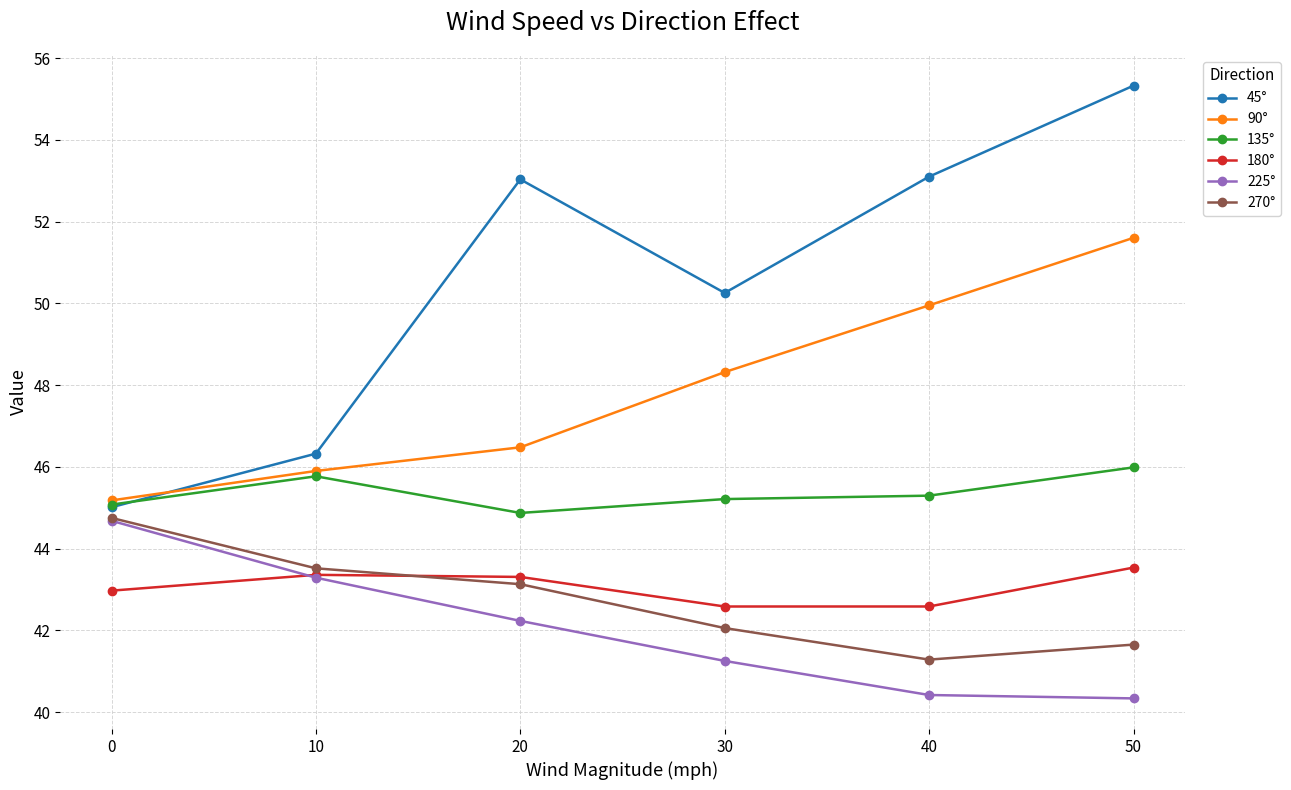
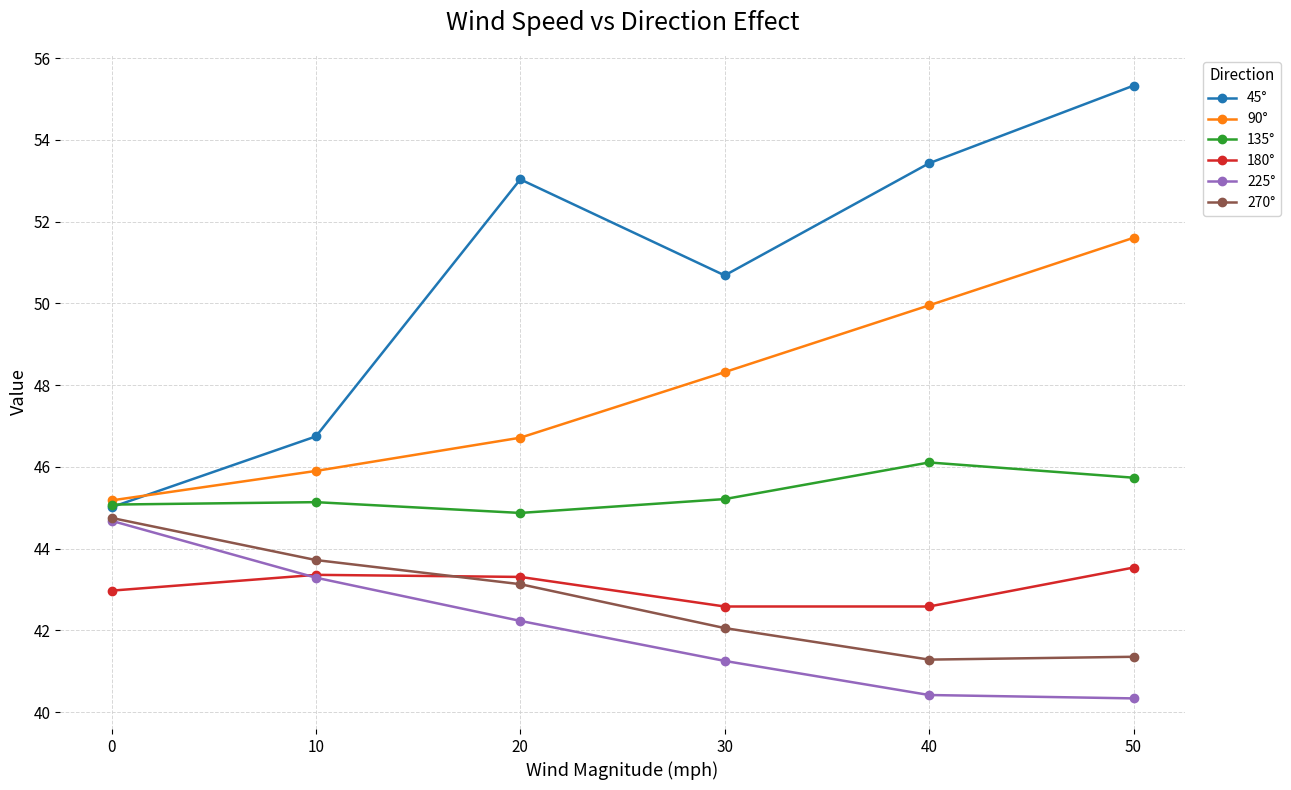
45°, 10: 46.3 -> 46.7
135°, 10: 45.8 -> 45.1
270°, 10: 43.5 -> 43.7
90°, 20: 46.5 -> 46.7
45°, 30: 50.3 -> 50.7
45°, 40: 53.1 -> 53.4
135°, 40: 45.3 -> 46.1
135°, 50: 46.0 -> 45.7
270°, 50: 41.7 -> 41.4
